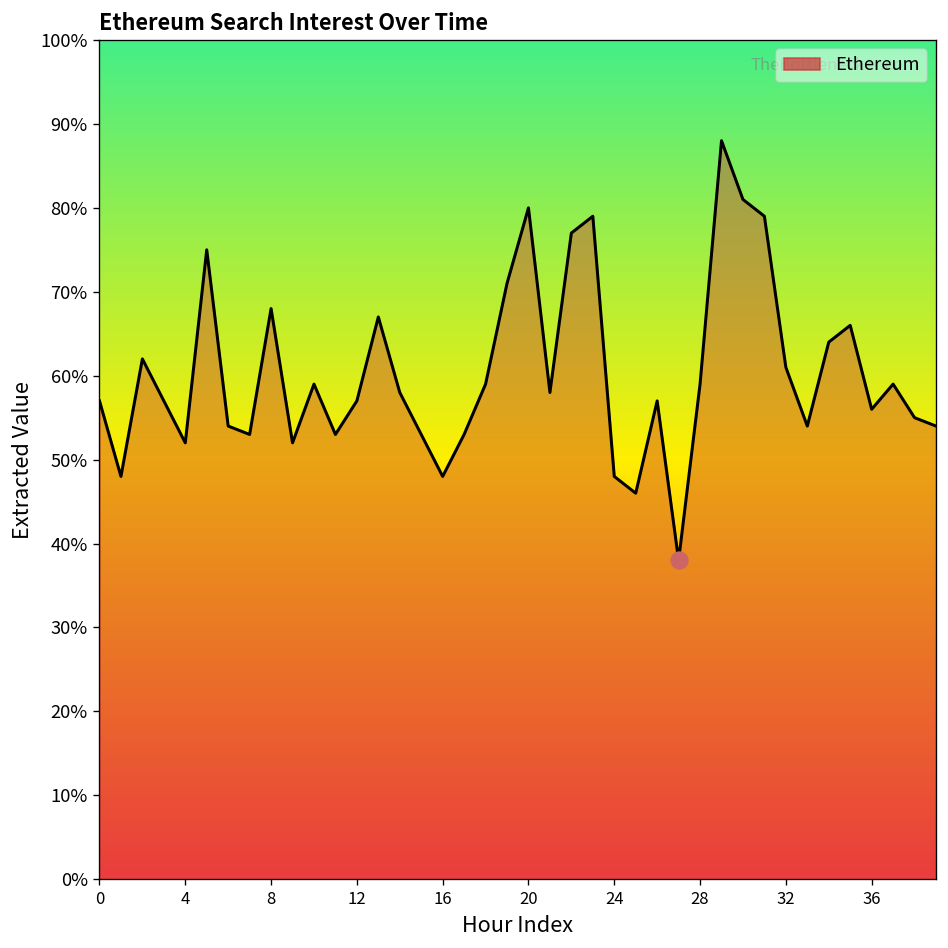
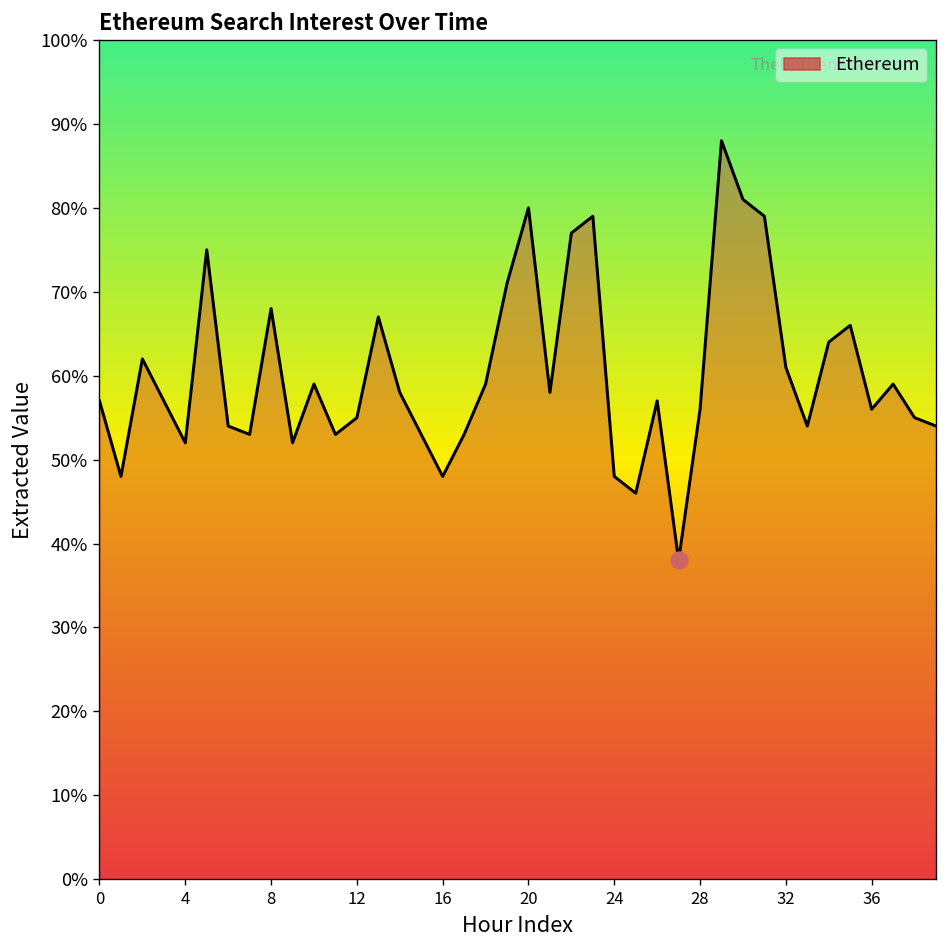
Ethereum, 12: 57% -> 55%
Ethereum, 28: 59% -> 56%
